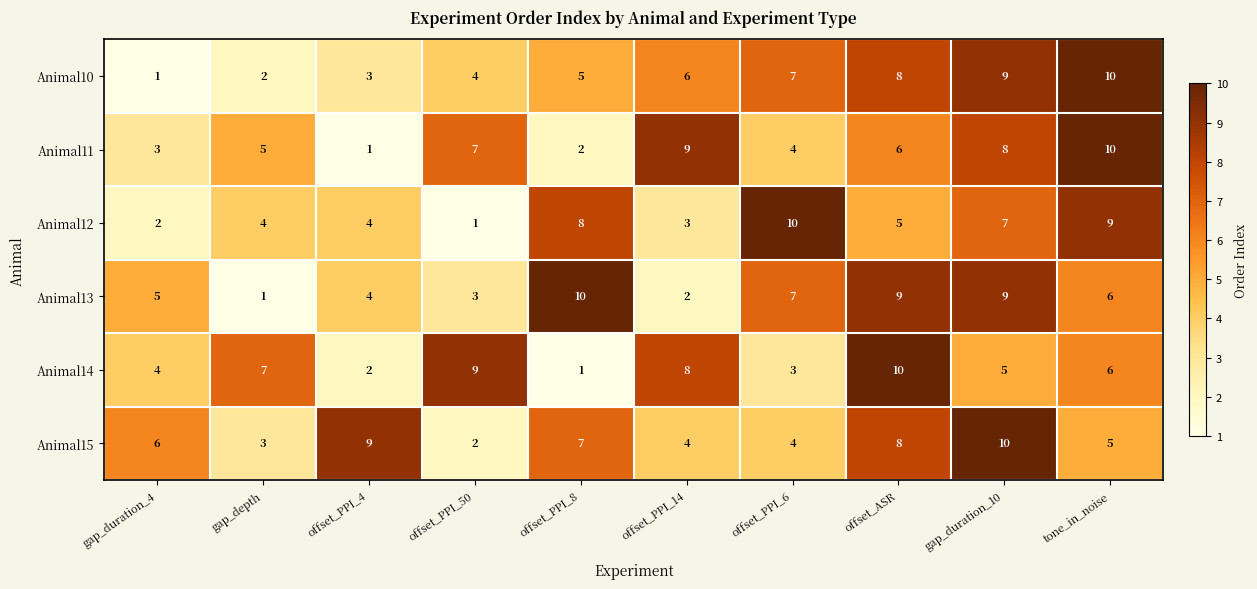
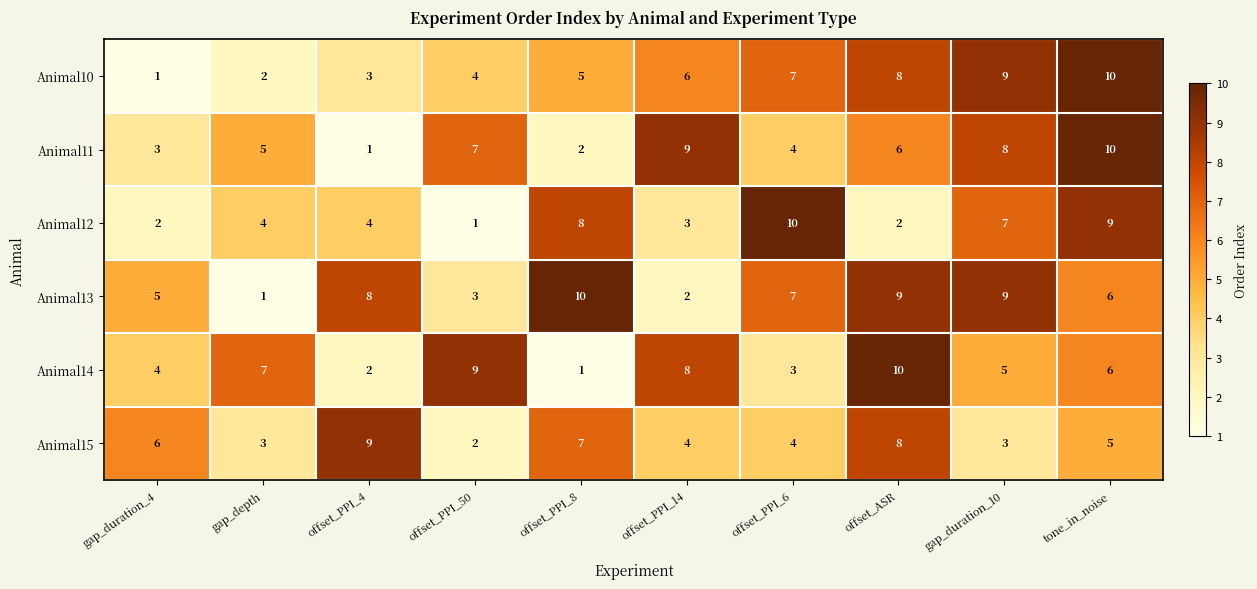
Animal12, offset_ASR: 5 -> 2
Animal13, offset_PPI_4: 4 -> 8
Animal15, gap_duration_10: 10 -> 3
